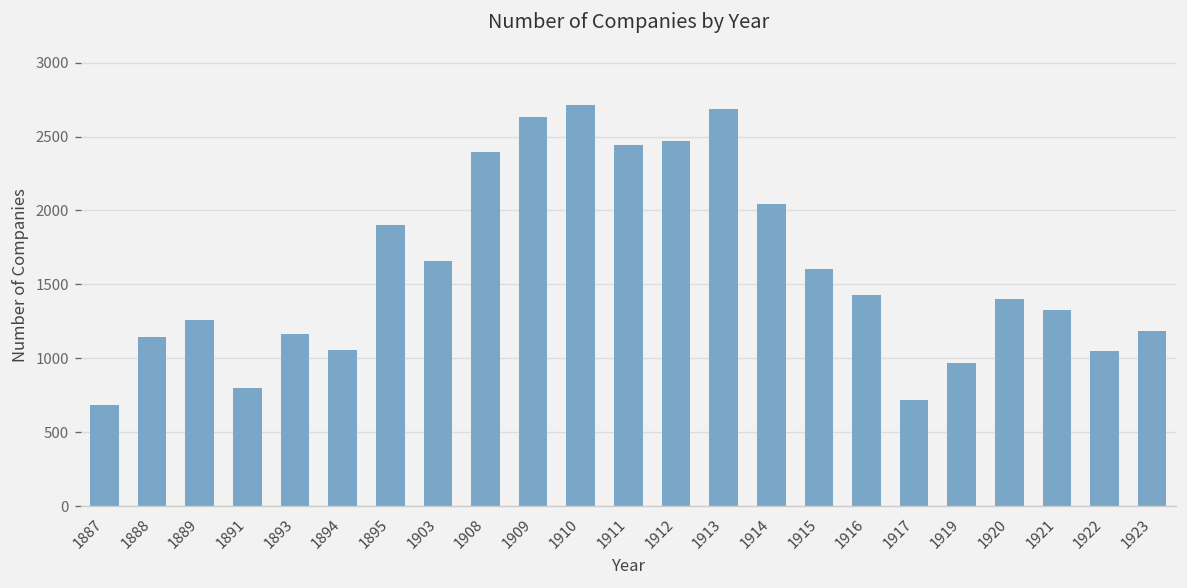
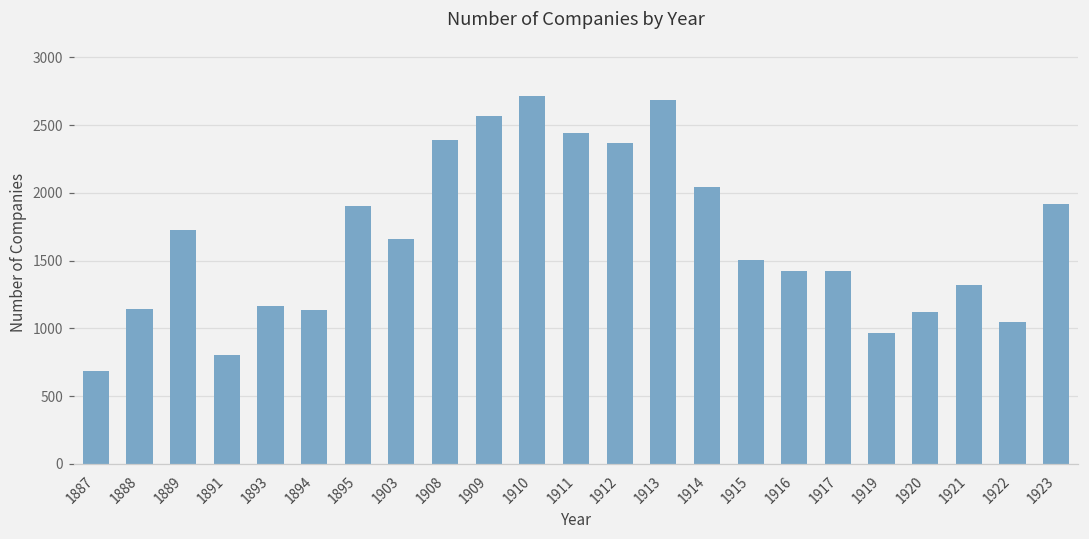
1889: 1260 -> 1730
1894: 1060 -> 1140
1909: 2630 -> 2570
1912: 2470 -> 2370
1915: 1600 -> 1500
1917: 720 -> 1420
1920: 1400 -> 1120
1923: 1180 -> 1920
